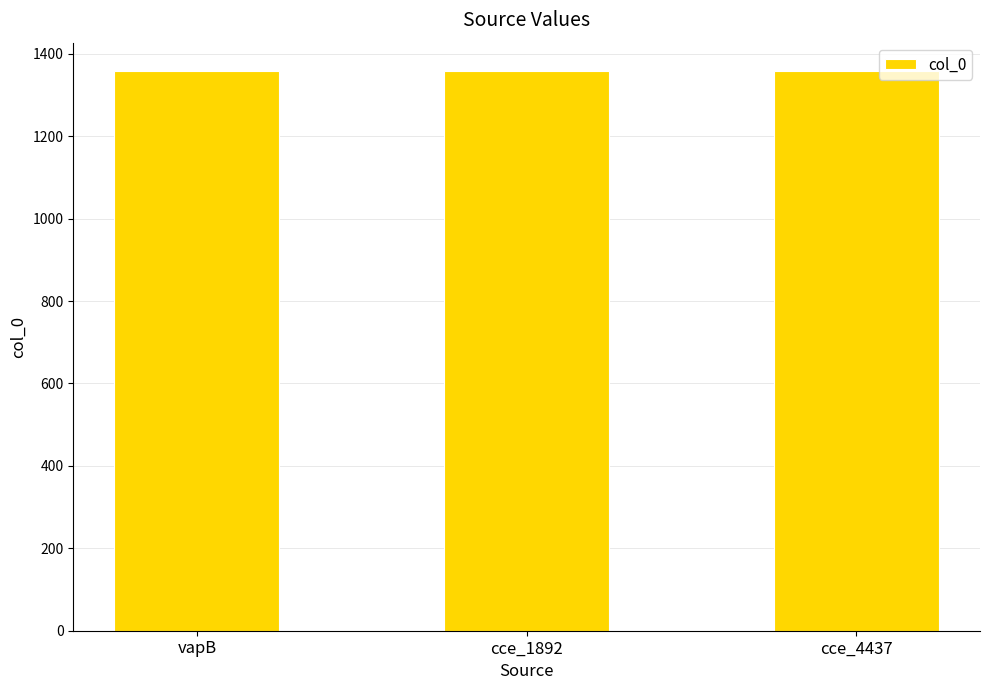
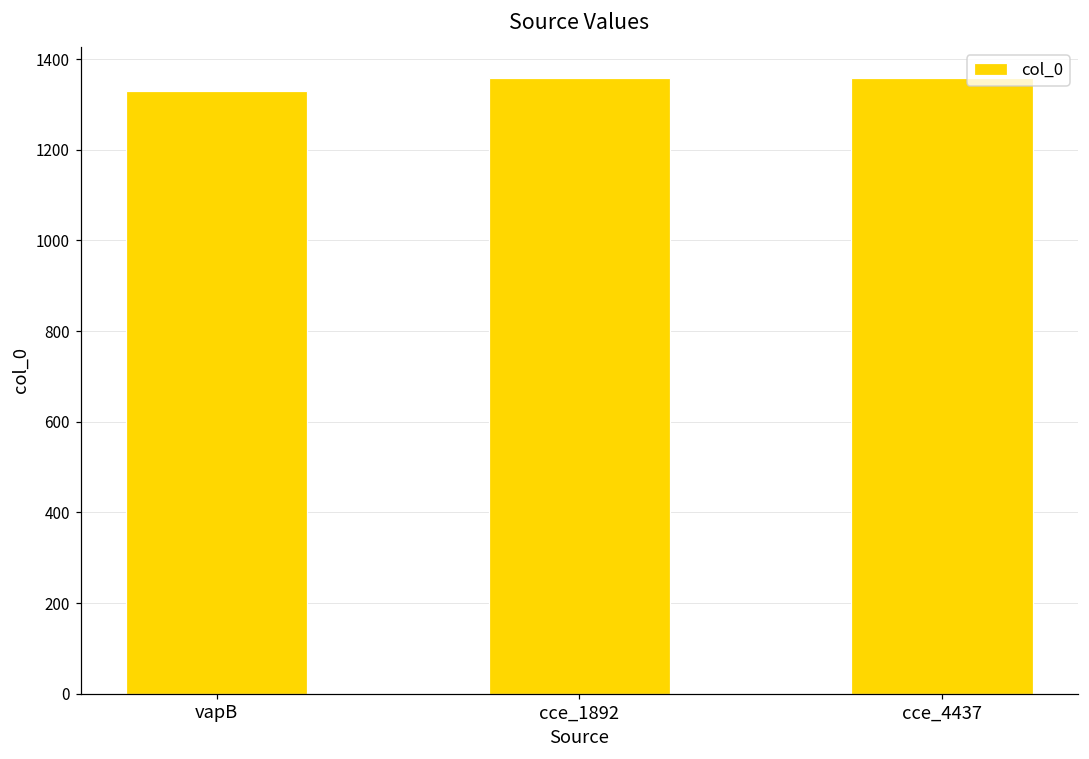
vapB: 1360 -> 1330
